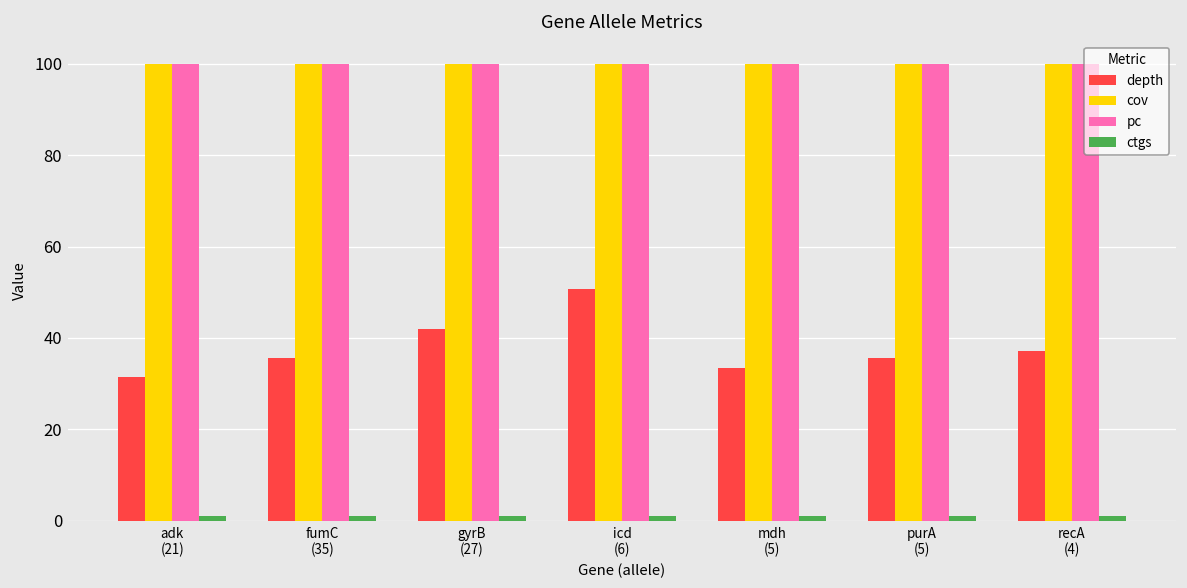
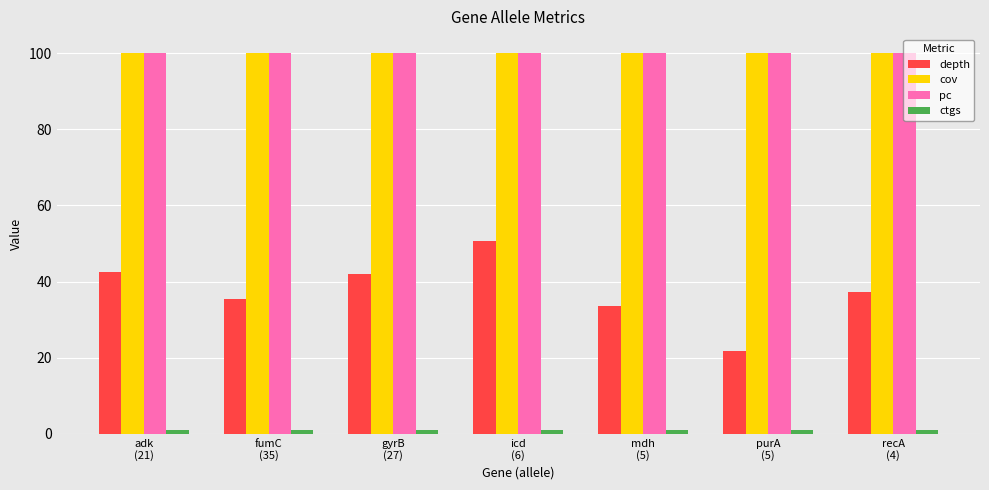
depth, adk (21): 31 -> 43
depth, purA (5): 36 -> 22
